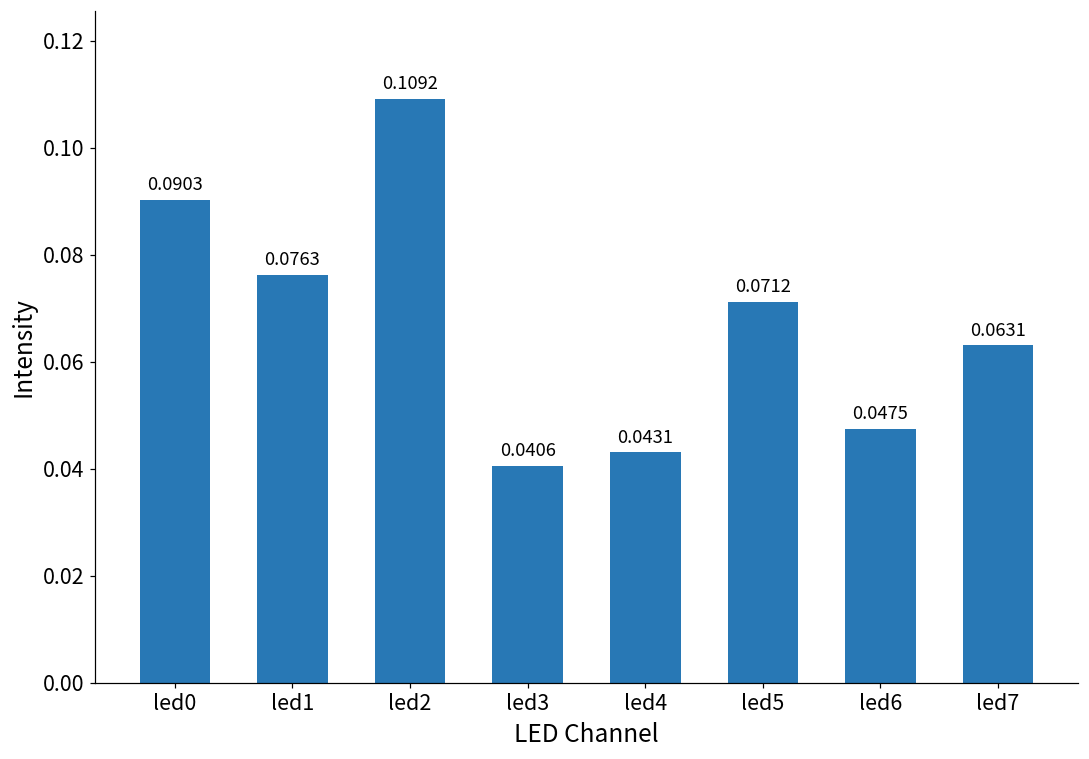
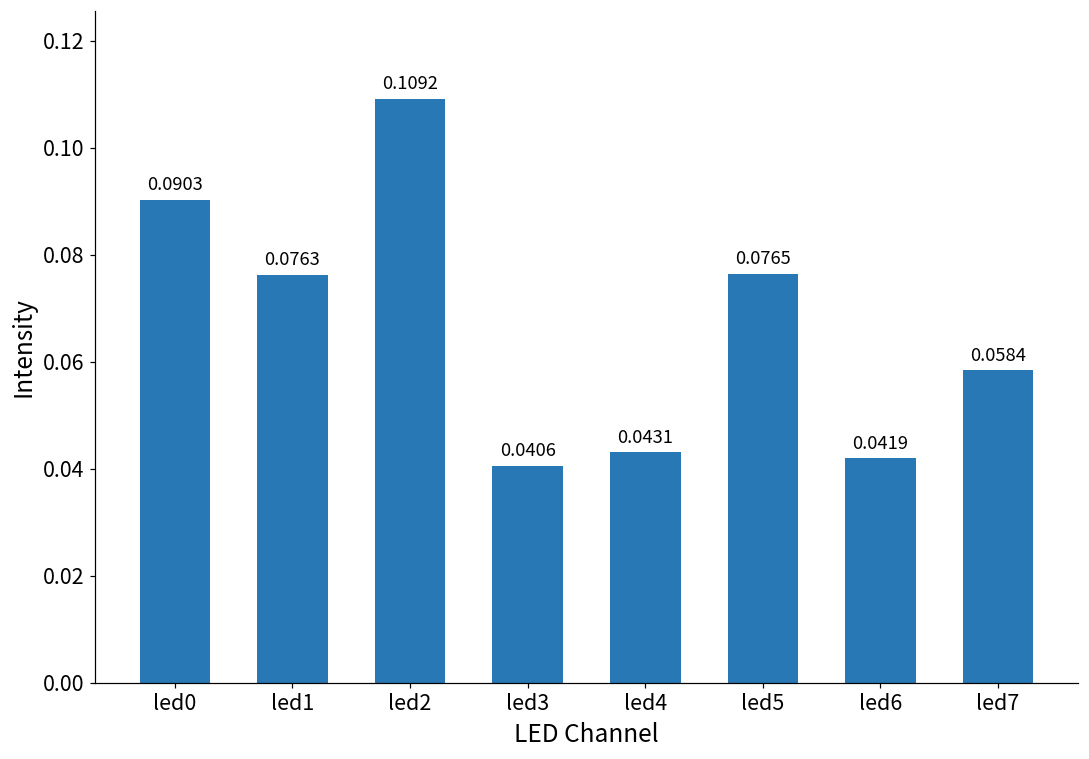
led5: 0.0712 -> 0.0765
led6: 0.0475 -> 0.0419
led7: 0.0631 -> 0.0584
